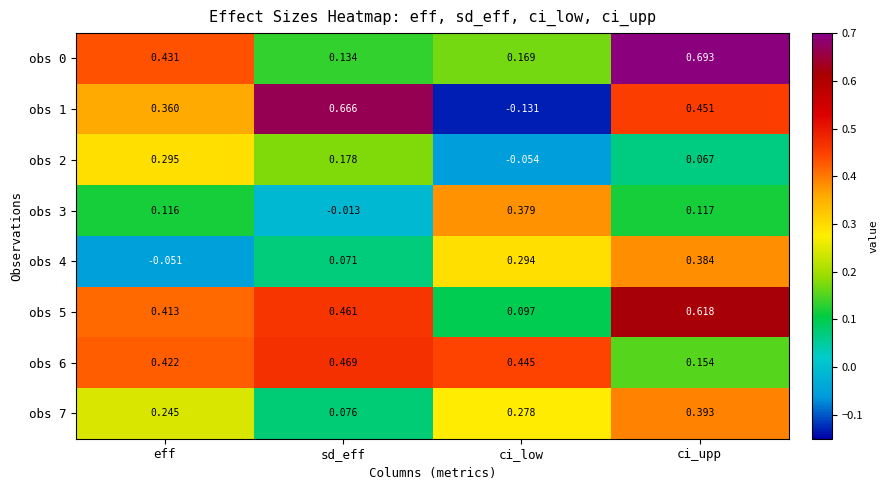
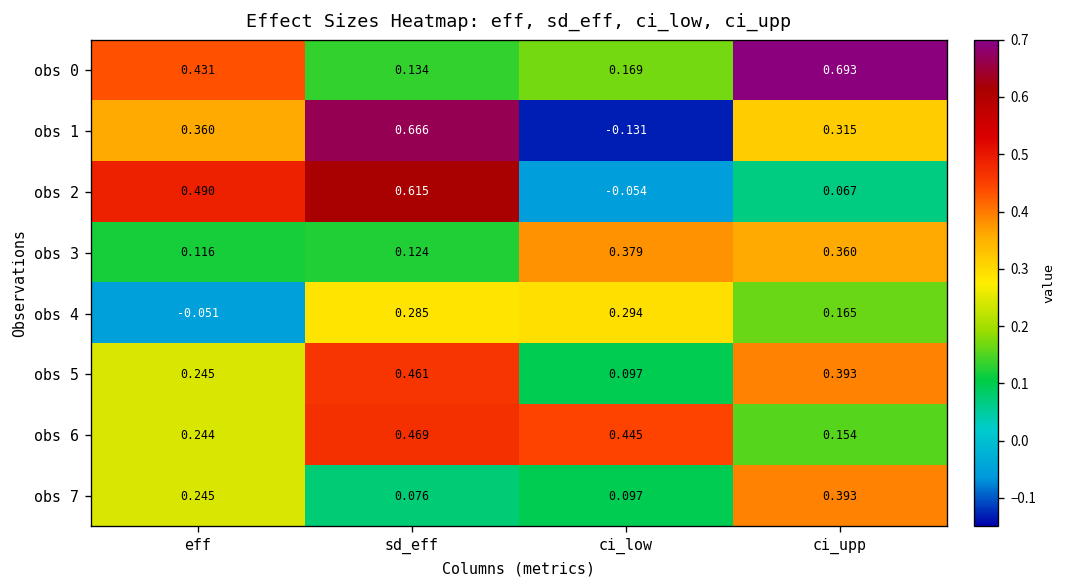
obs 1, ci_upp: 0.451 -> 0.315
obs 2, eff: 0.295 -> 0.490
obs 2, sd_eff: 0.178 -> 0.615
obs 3, sd_eff: -0.013 -> 0.124
obs 3, ci_upp: 0.117 -> 0.360
obs 4, sd_eff: 0.071 -> 0.285
obs 4, ci_upp: 0.384 -> 0.165
obs 5, eff: 0.413 -> 0.245
obs 5, ci_upp: 0.618 -> 0.393
obs 6, eff: 0.422 -> 0.244
obs 7, ci_low: 0.278 -> 0.097
